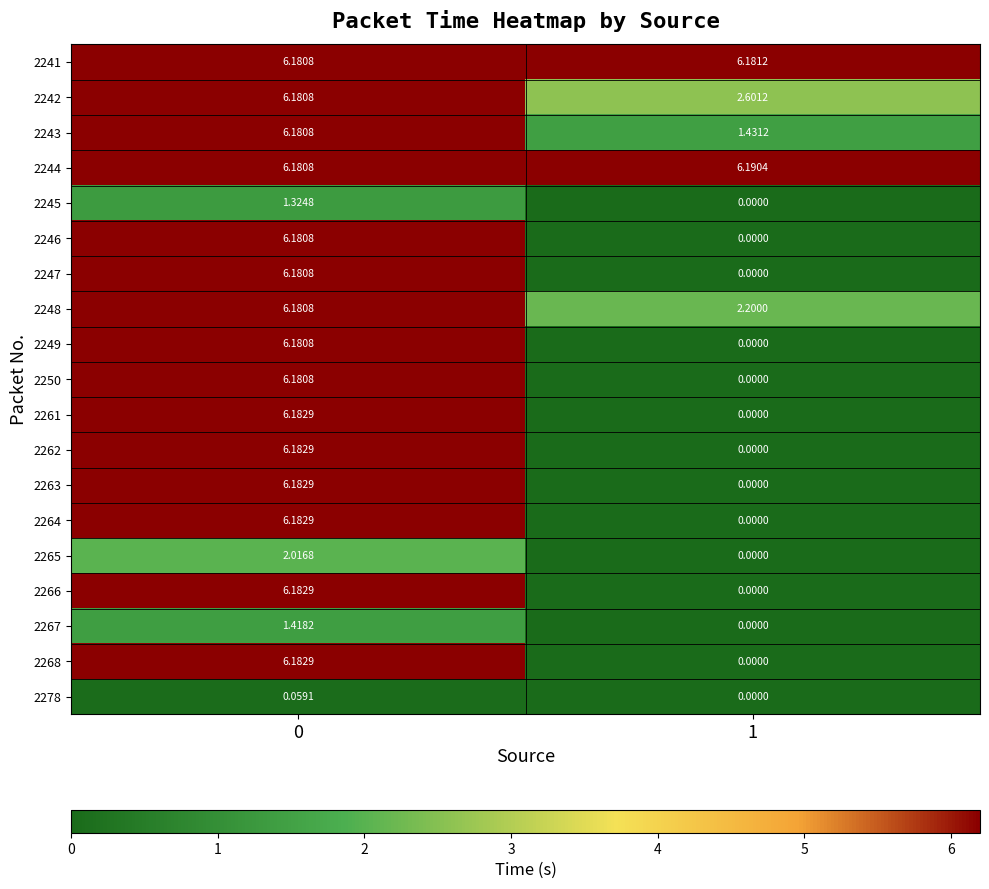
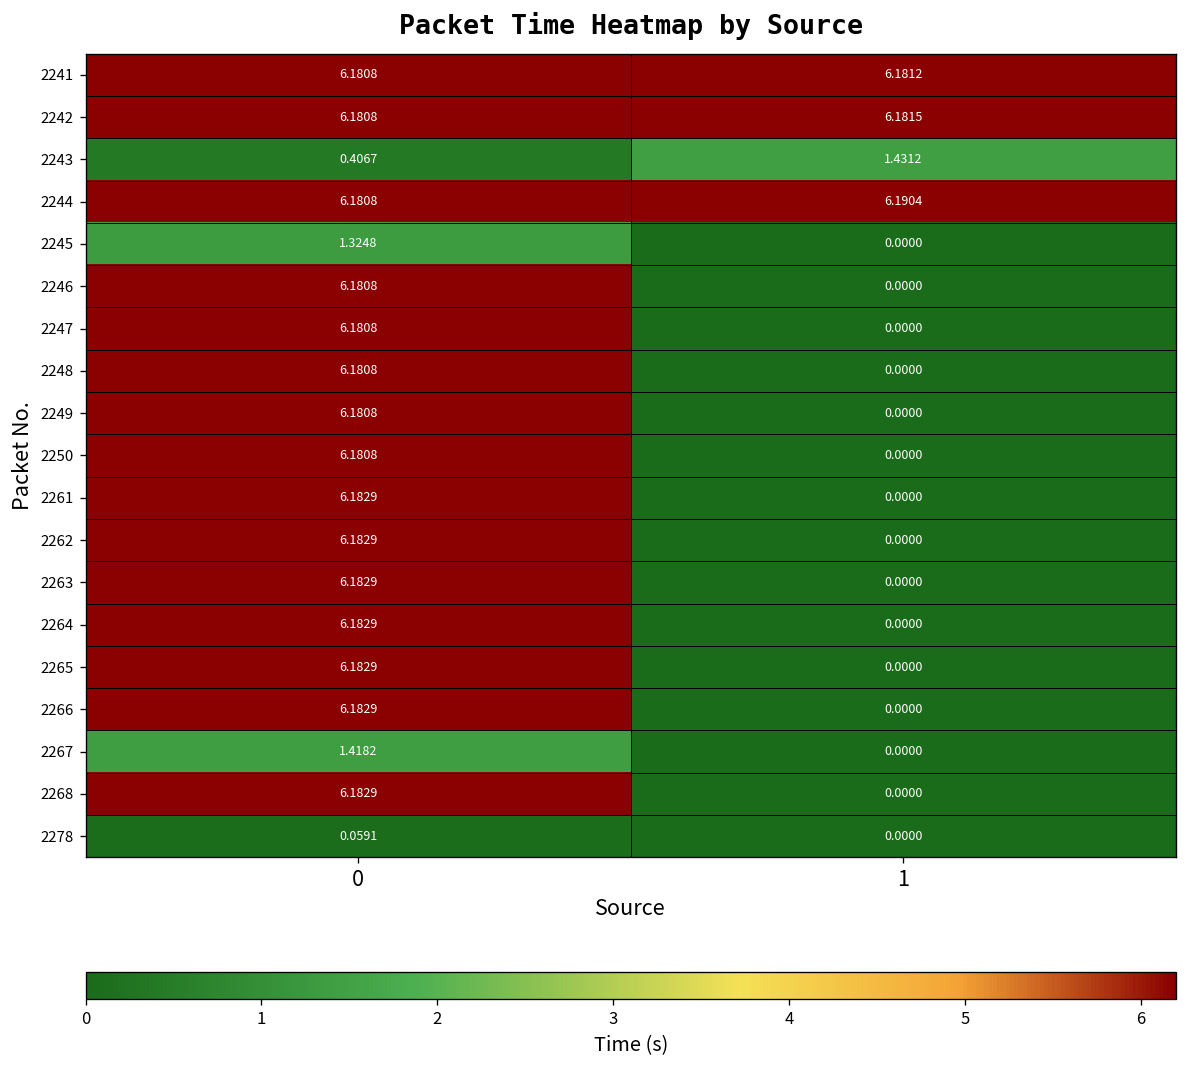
2242, 1: 2.6012 -> 6.1815
2243, 0: 6.1808 -> 0.4067
2248, 1: 2.2000 -> 0.0000
2265, 0: 2.0168 -> 6.1829
